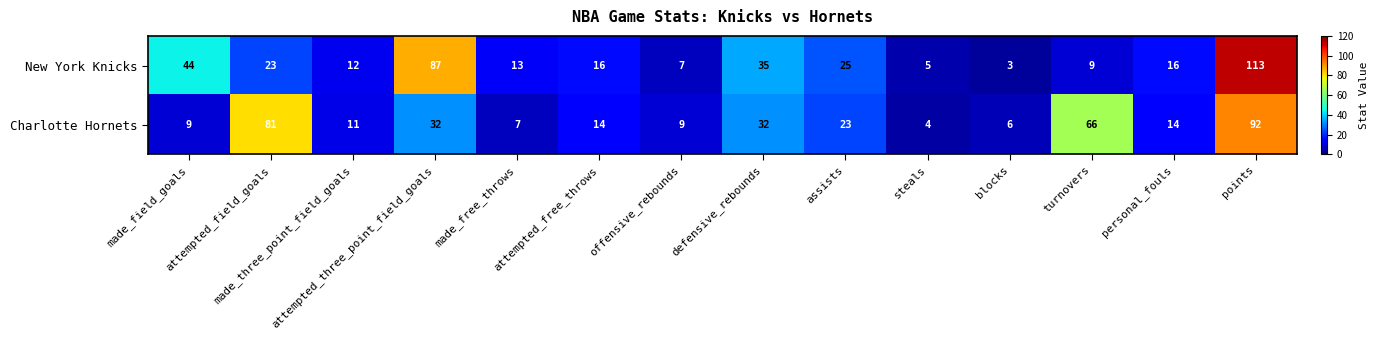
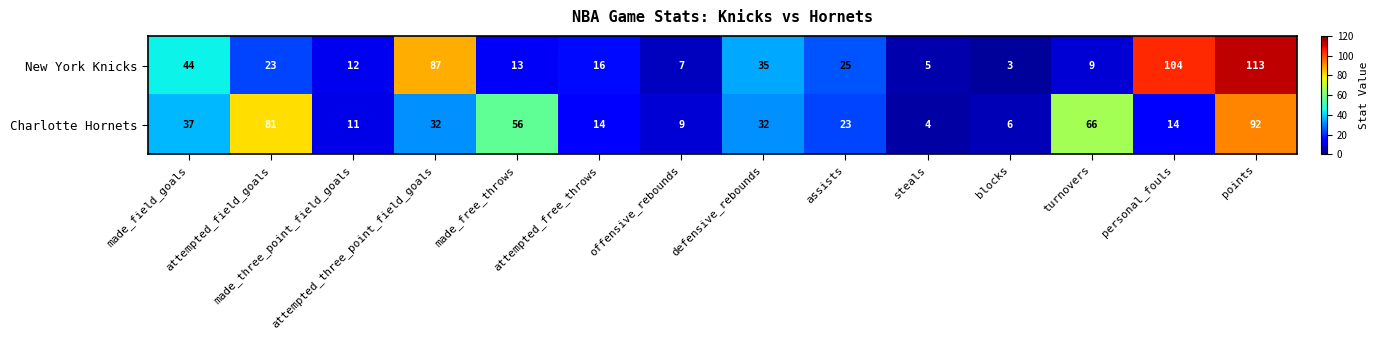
New York Knicks, personal_fouls: 16 -> 104
Charlotte Hornets, made_field_goals: 9 -> 37
Charlotte Hornets, made_free_throws: 7 -> 56
